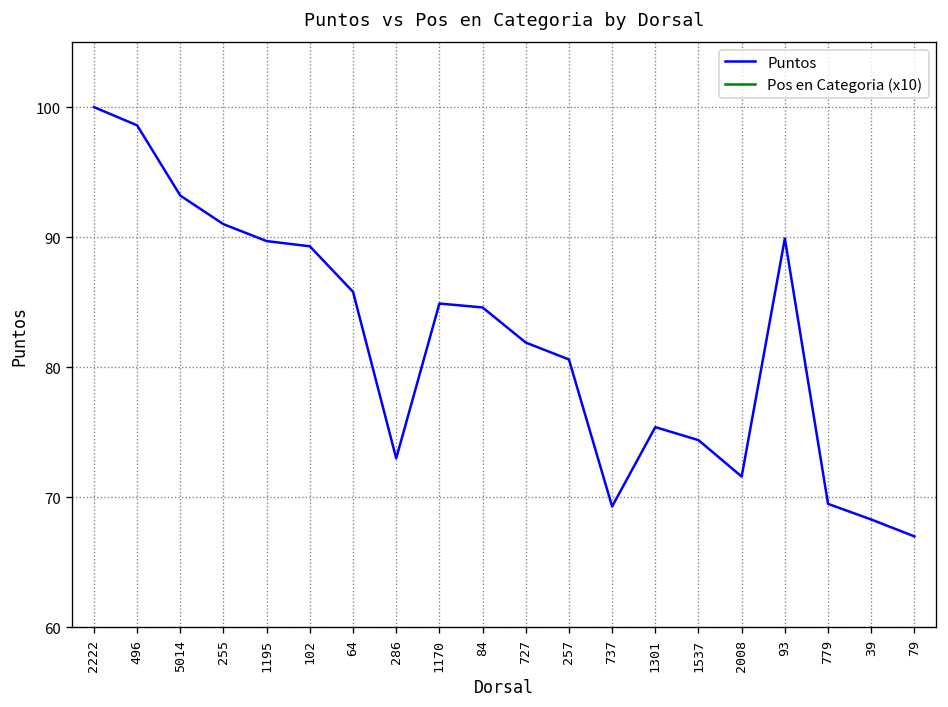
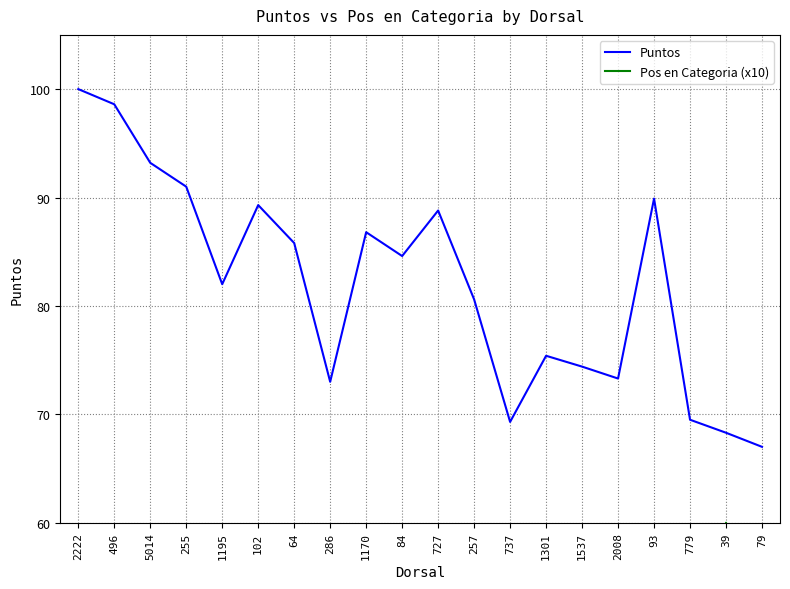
Puntos, 1195: 89.7 -> 82.0
Puntos, 1170: 84.9 -> 86.8
Puntos, 727: 81.9 -> 88.8
Puntos, 2008: 71.6 -> 73.3
